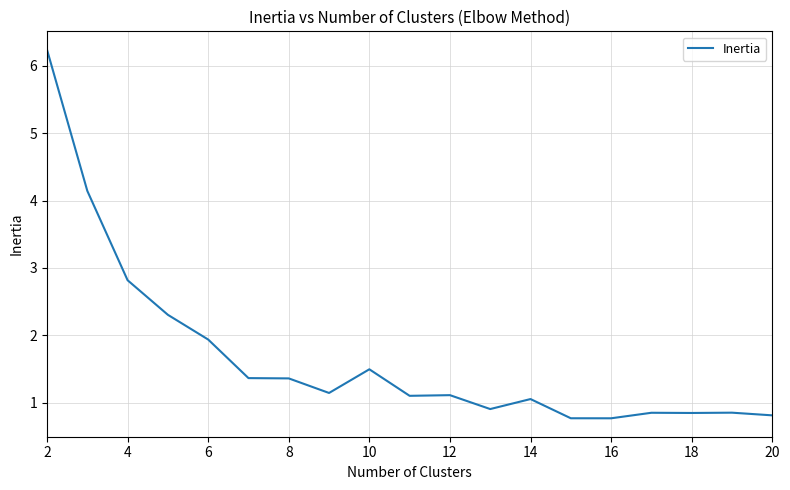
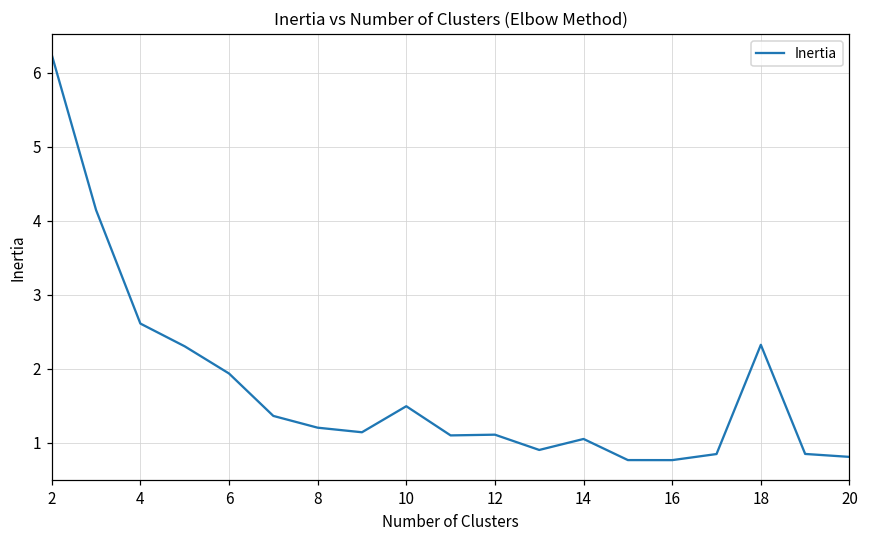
4: 2.8 -> 2.6
8: 1.4 -> 1.2
18: 0.8 -> 2.3
